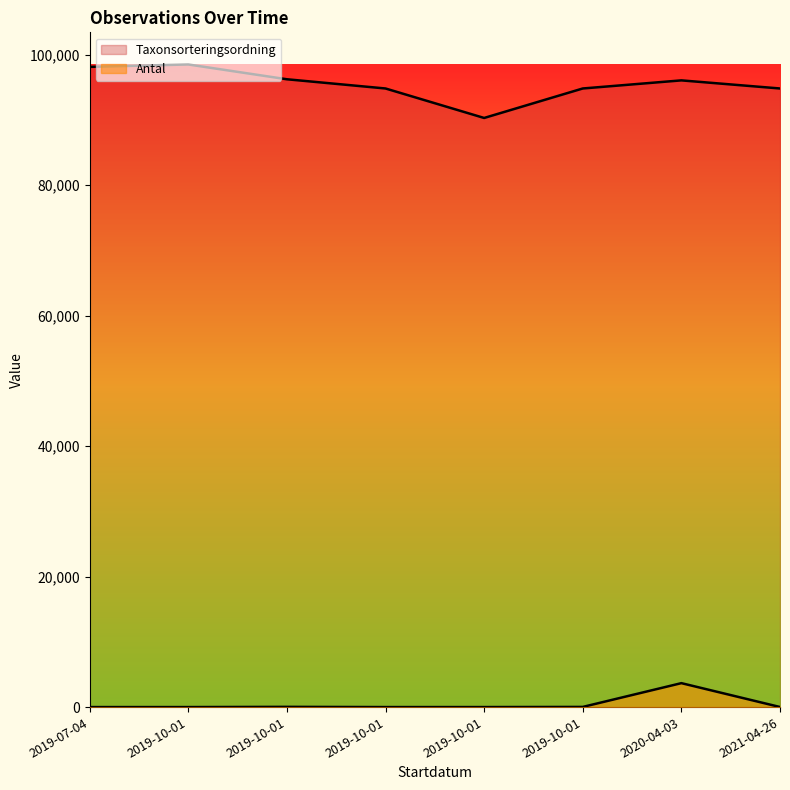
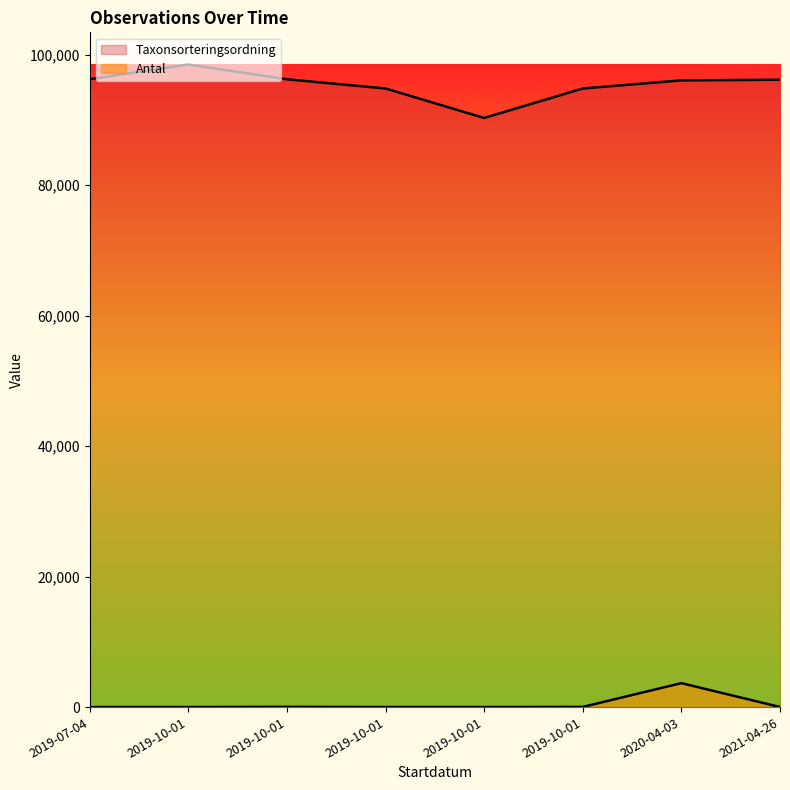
Taxonsorteringsordning, 2019-07-04: 98,000 -> 96,000
Taxonsorteringsordning, 2021-04-26: 95,000 -> 96,000
